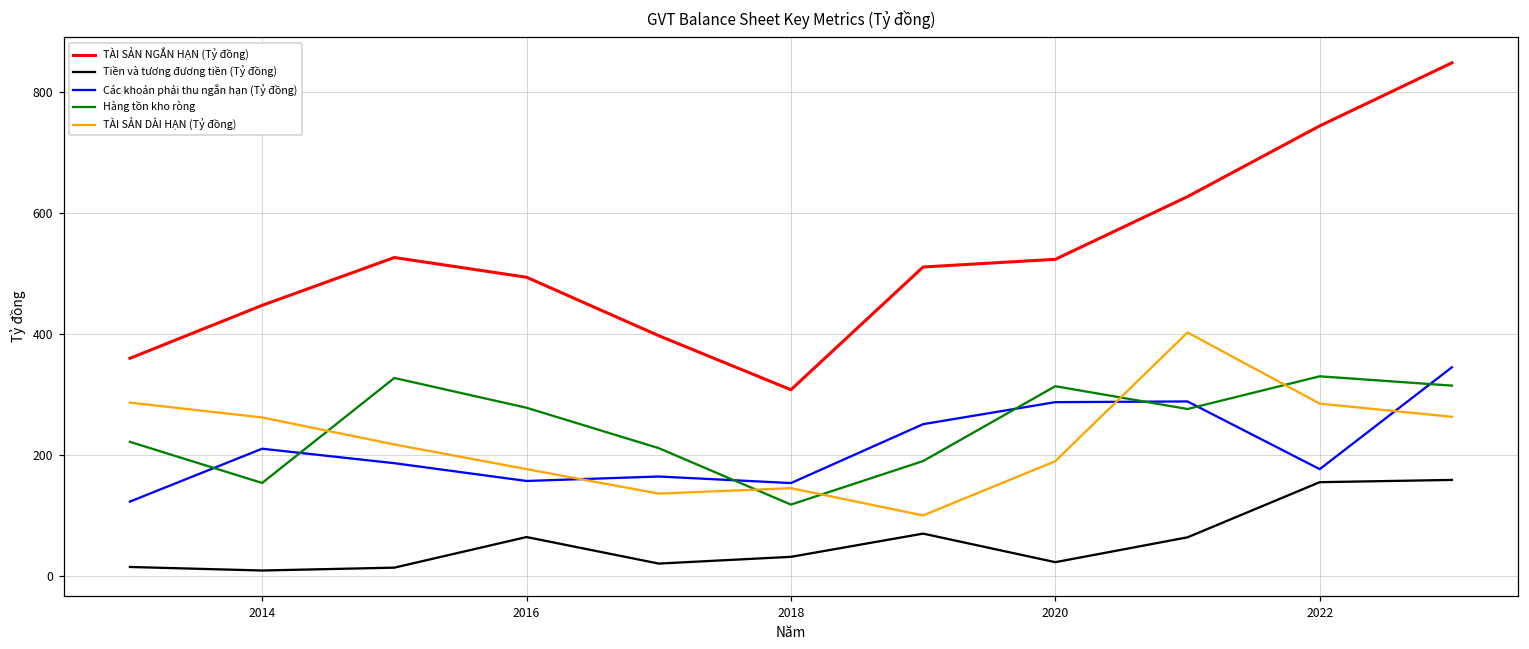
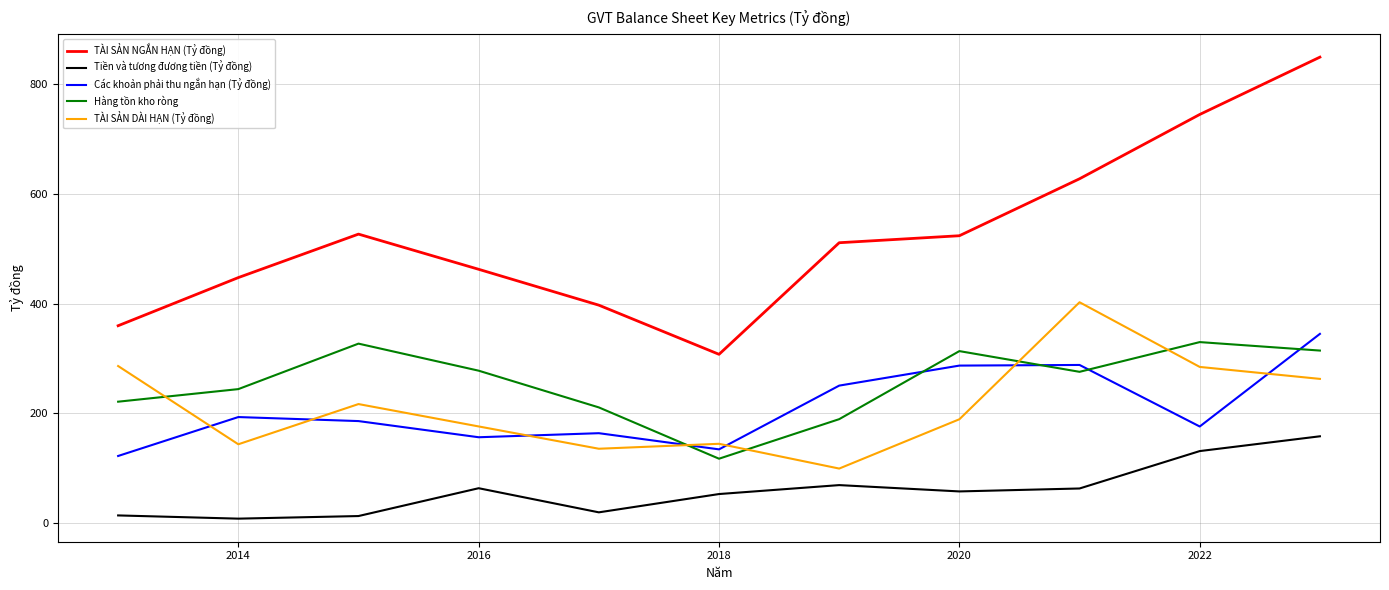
Các khoản phải thu ngắn hạn (Tỷ đồng), 2014: 210 -> 190
Hàng tồn kho ròng, 2014: 150 -> 240
TÀI SẢN DÀI HẠN (Tỷ đồng), 2014: 260 -> 140
TÀI SẢN NGẮN HẠN (Tỷ đồng), 2016: 490 -> 460
Tiền và tương đương tiền (Tỷ đồng), 2018: 30 -> 50
Các khoản phải thu ngắn hạn (Tỷ đồng), 2018: 150 -> 130
Tiền và tương đương tiền (Tỷ đồng), 2020: 20 -> 60
Tiền và tương đương tiền (Tỷ đồng), 2022: 150 -> 130
